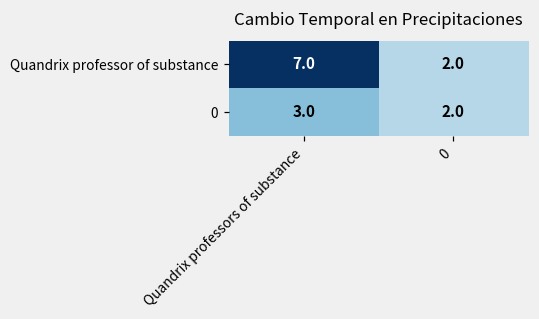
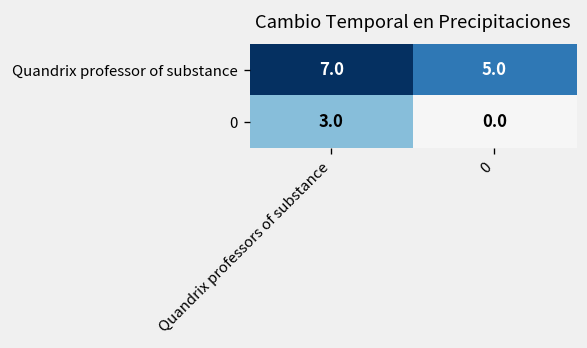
Quandrix professor of substance, 0: 2.0 -> 5.0
0, 0: 2.0 -> 0.0
